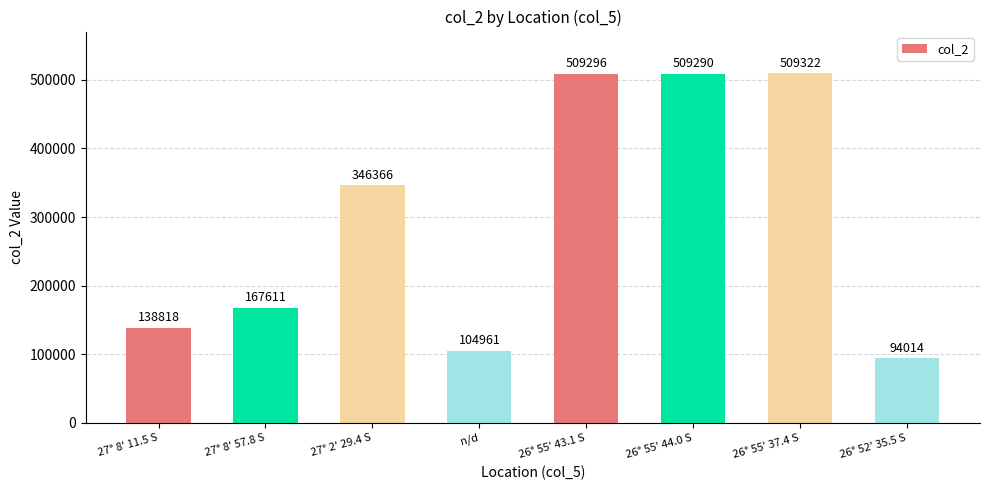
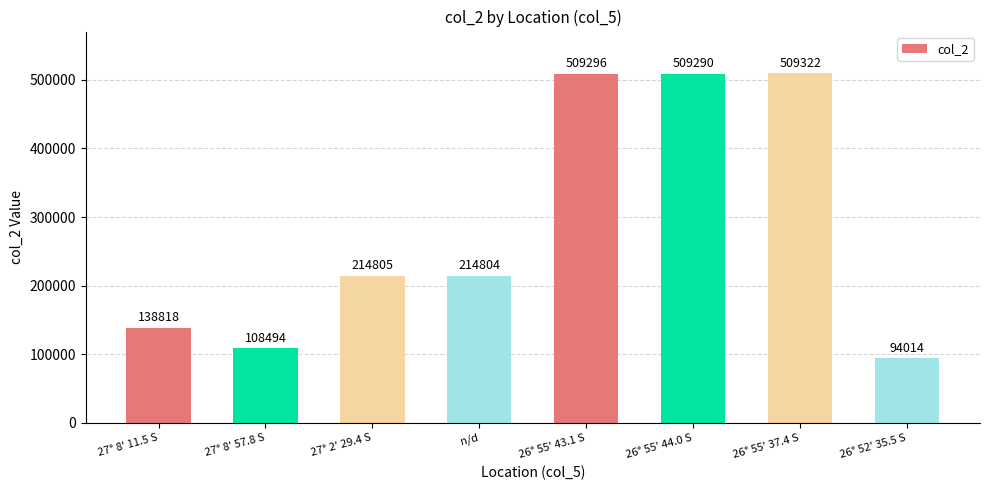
27° 8' 57.8 S: 167611 -> 108494
27° 2' 29.4 S: 346366 -> 214805
n/d: 104961 -> 214804
